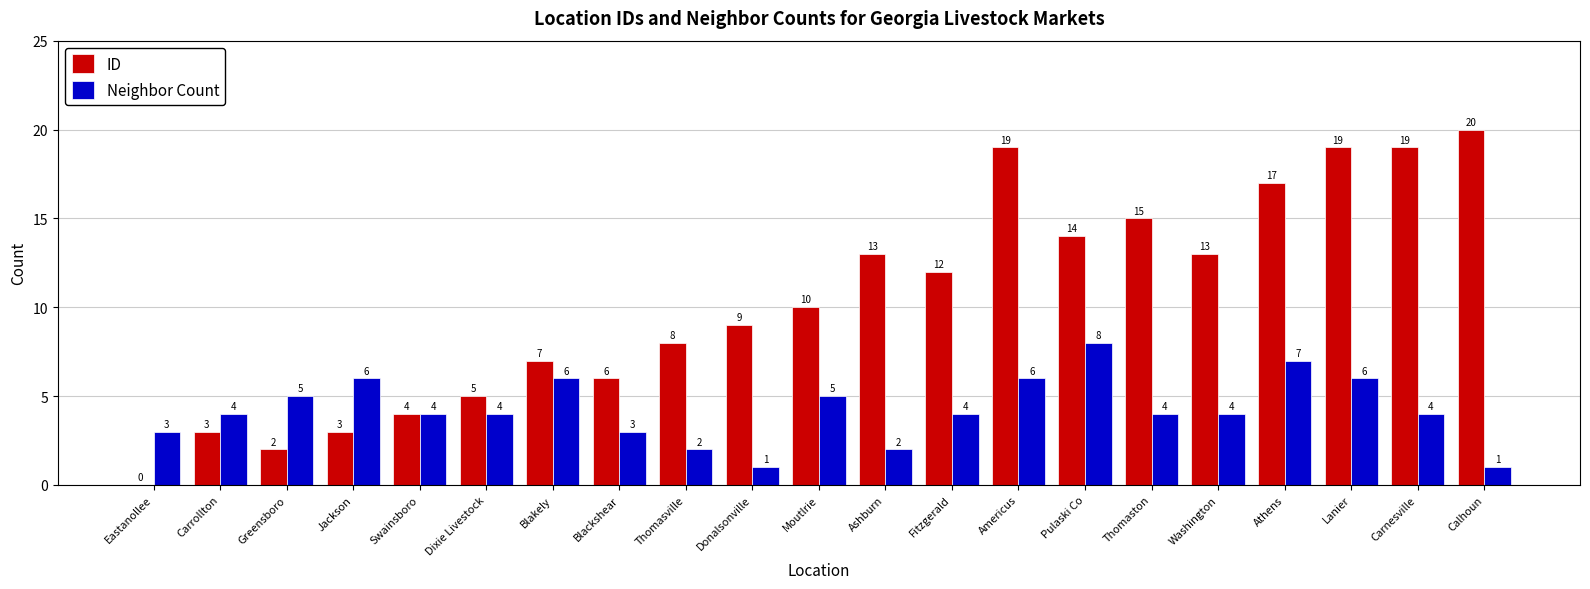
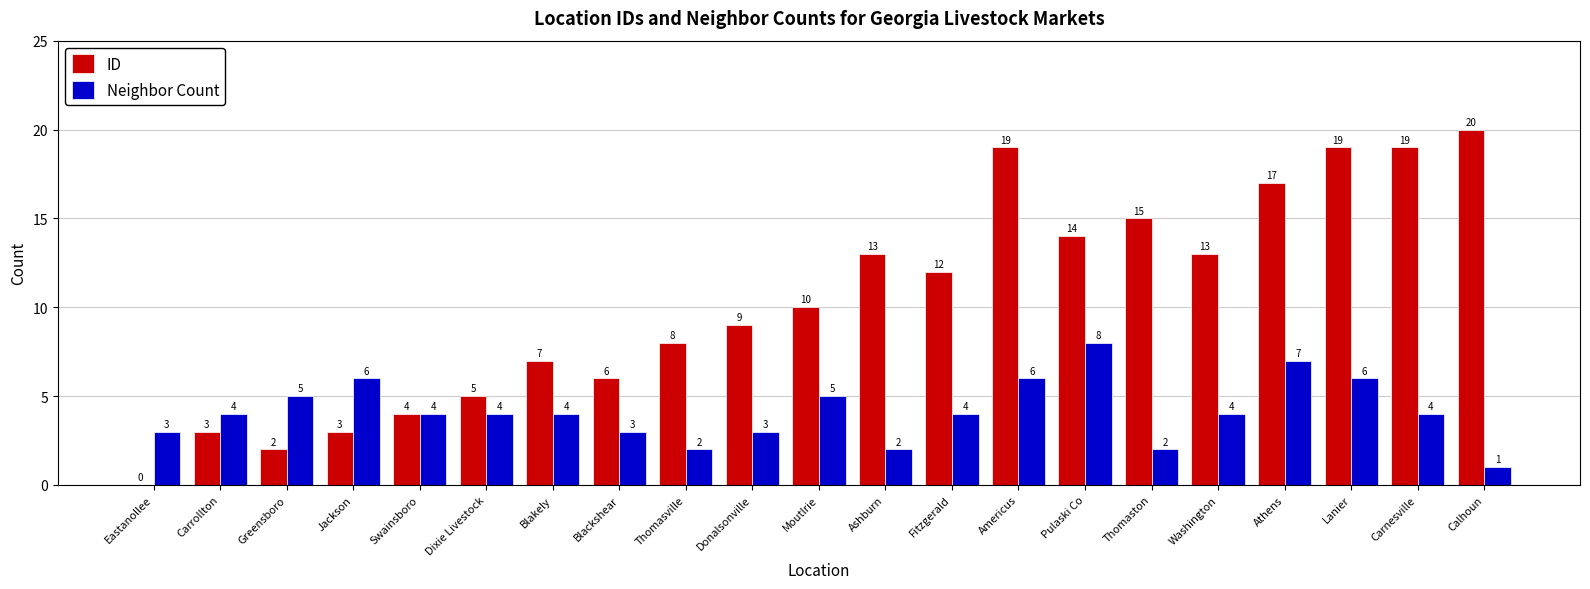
Neighbor Count, Blakely: 6 -> 4
Neighbor Count, Donalsonville: 1 -> 3
Neighbor Count, Thomaston: 4 -> 2
